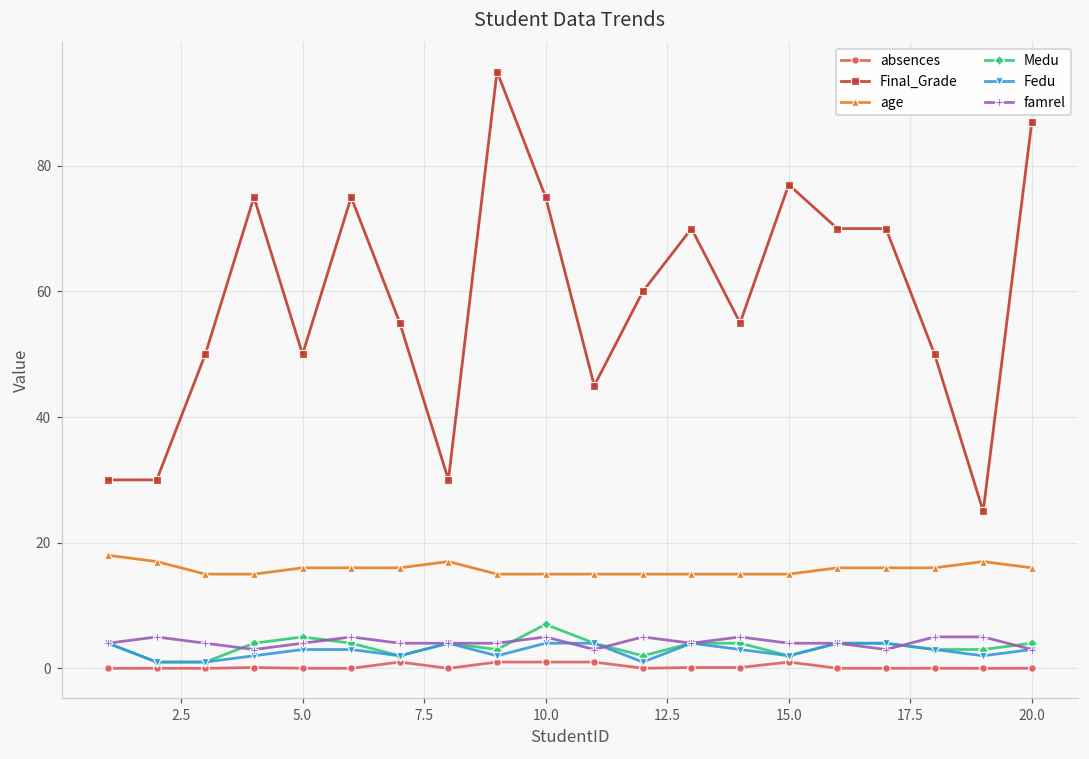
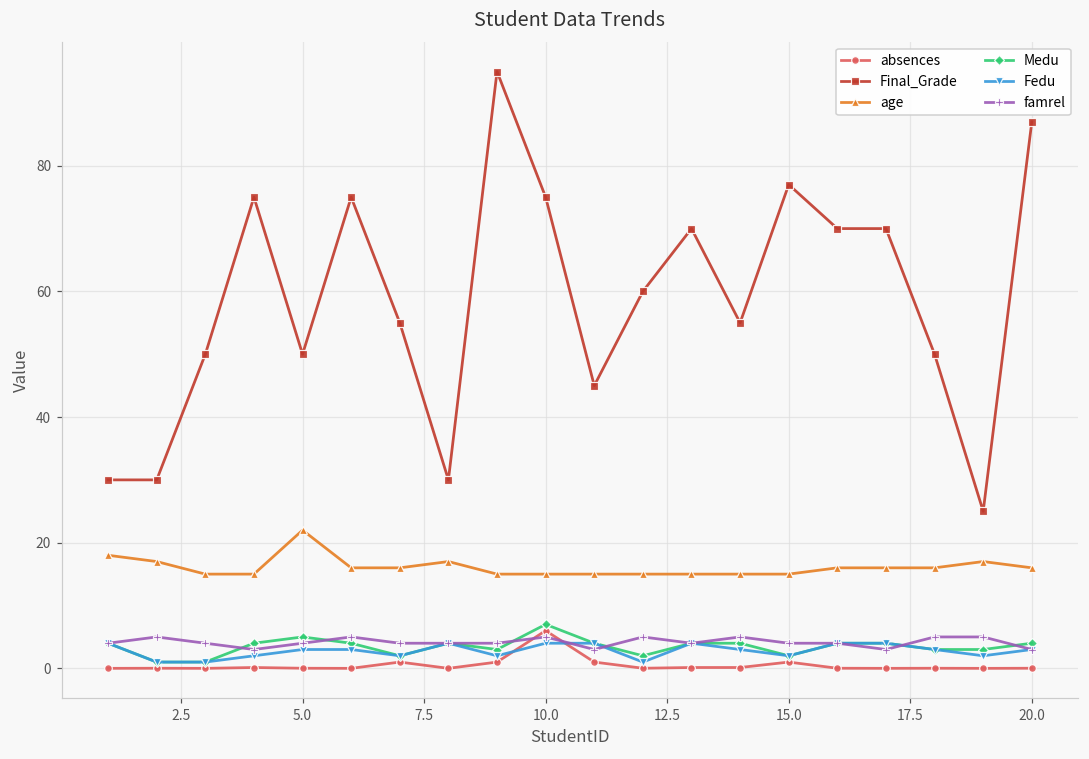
age, 5.0: 16 -> 22
absences, 10.0: 1 -> 6
